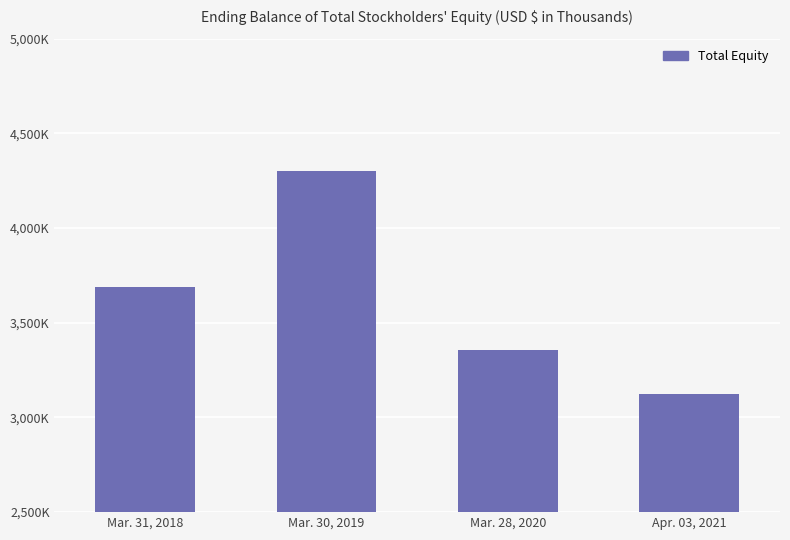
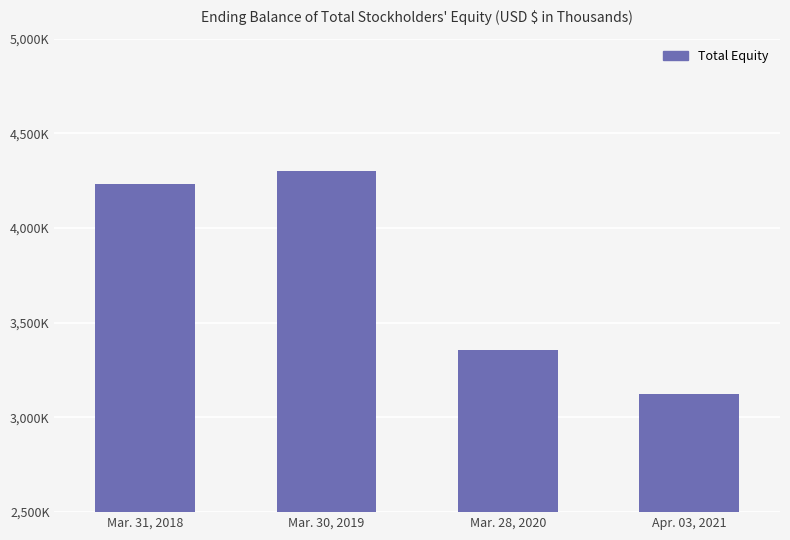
Mar. 31, 2018: 3,690,000 -> 4,230,000
